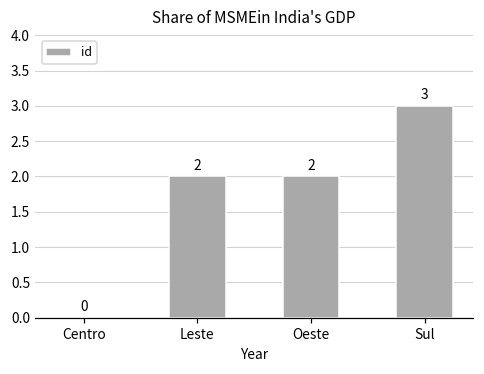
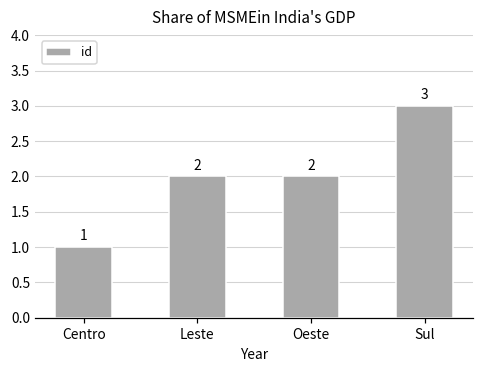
Centro: 0 -> 1
